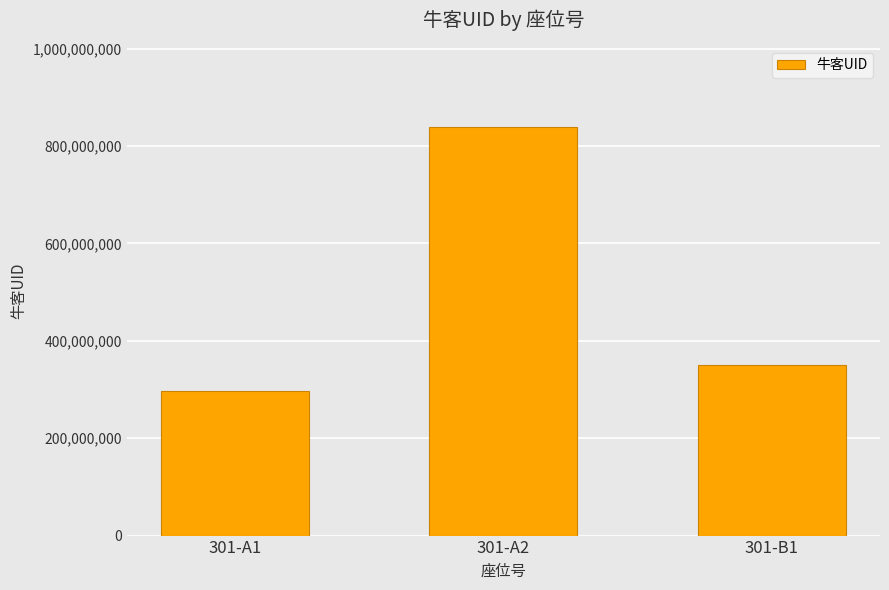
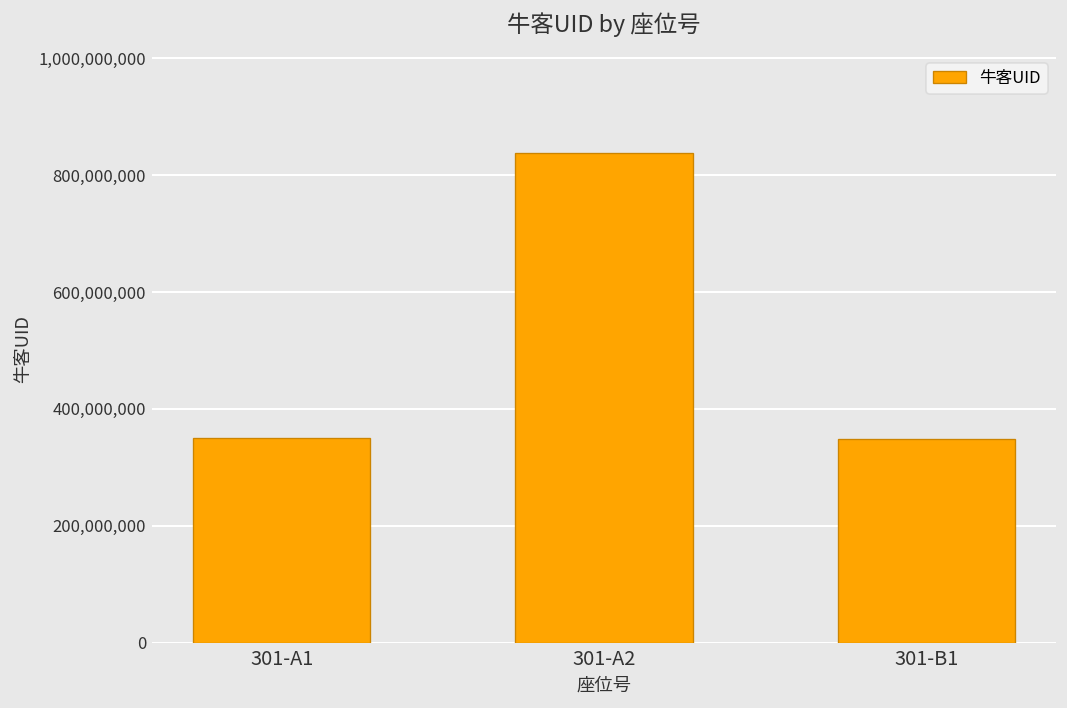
301-A1: 300,000,000 -> 350,000,000
